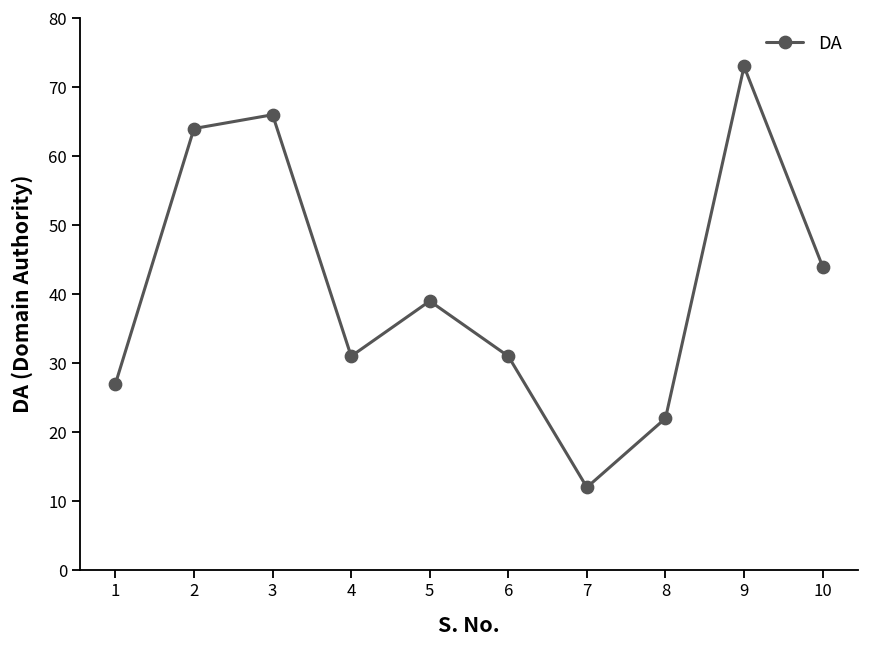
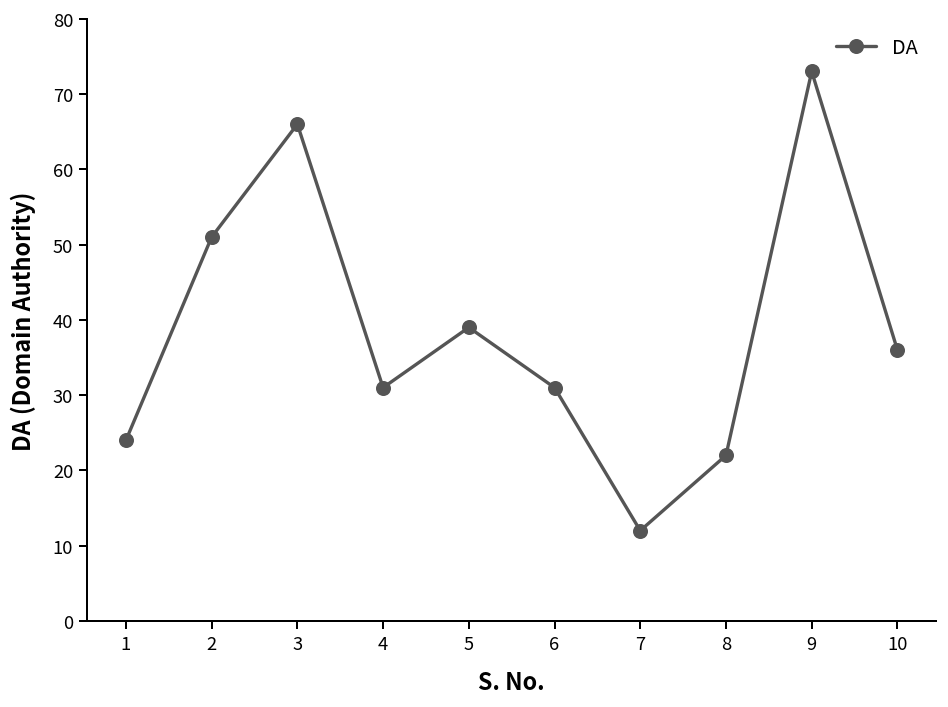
1: 27 -> 24
2: 64 -> 51
10: 44 -> 36
